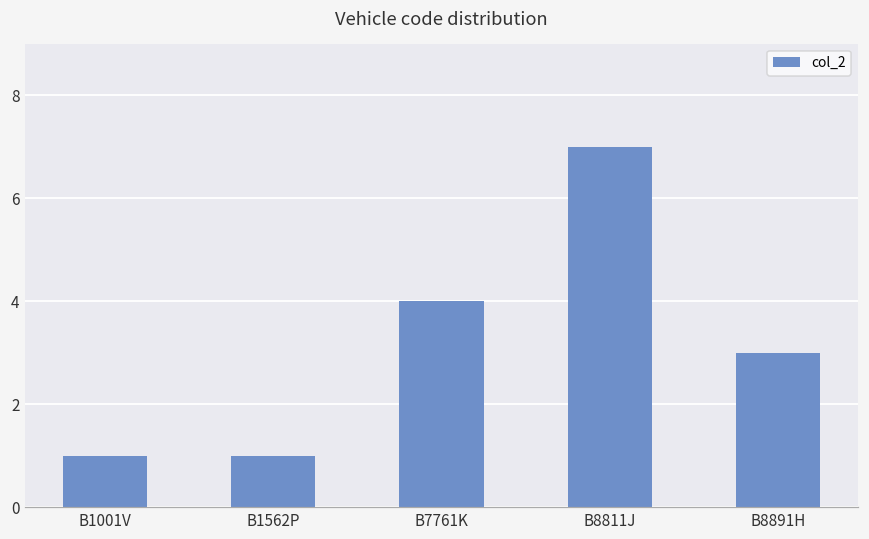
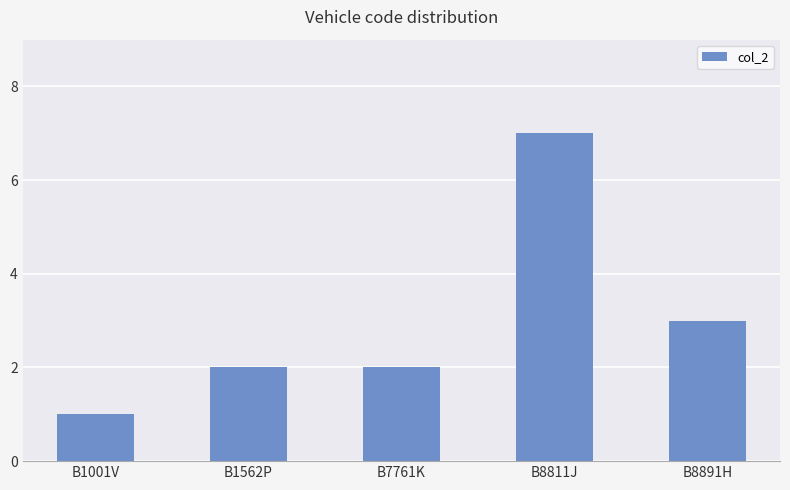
B1562P: 1 -> 2
B7761K: 4 -> 2
